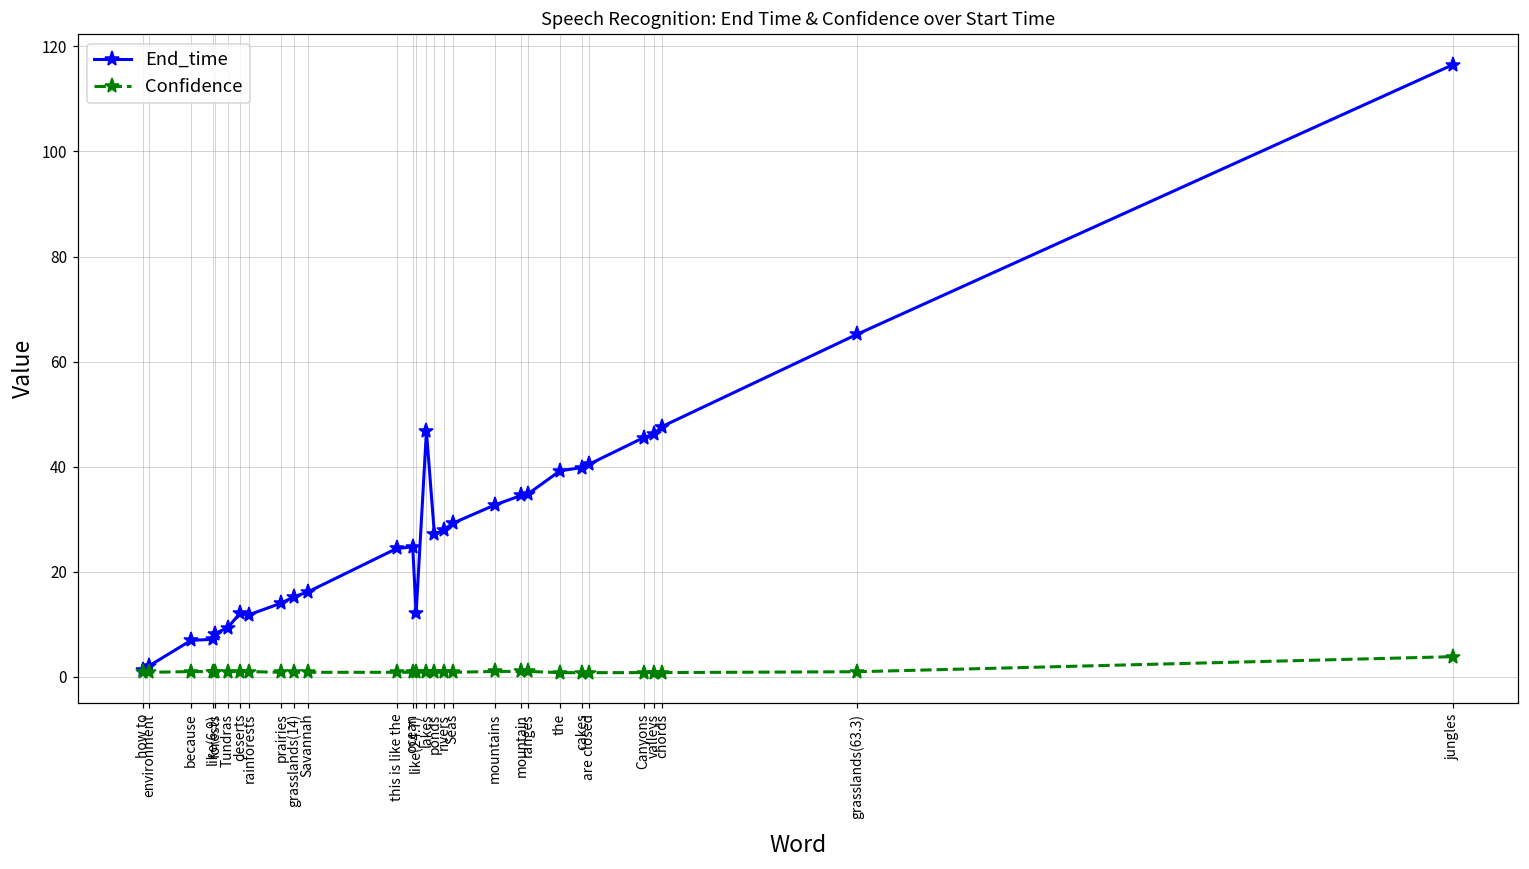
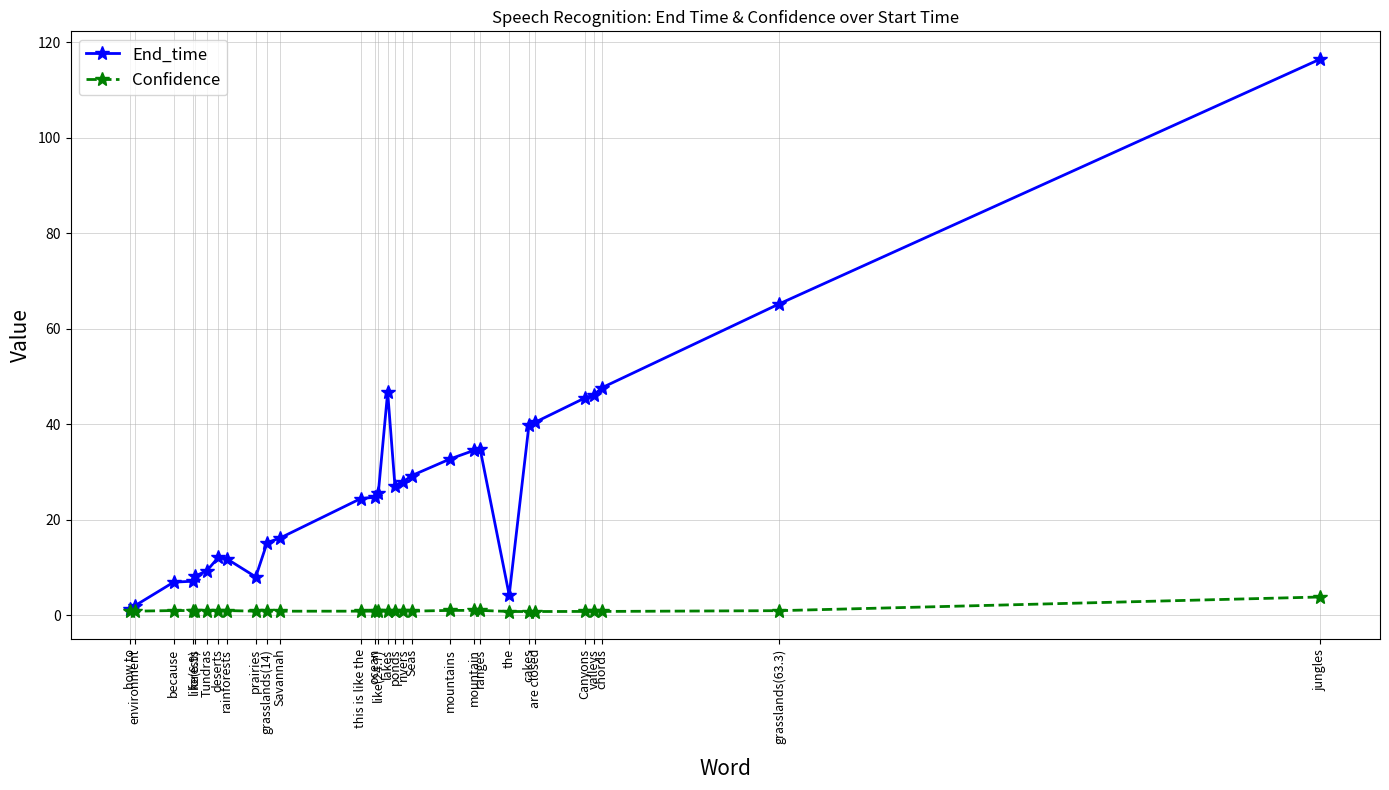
End_time, prairies: 14 -> 8
End_time, like(24.7): 12 -> 26
End_time, the: 39 -> 4
